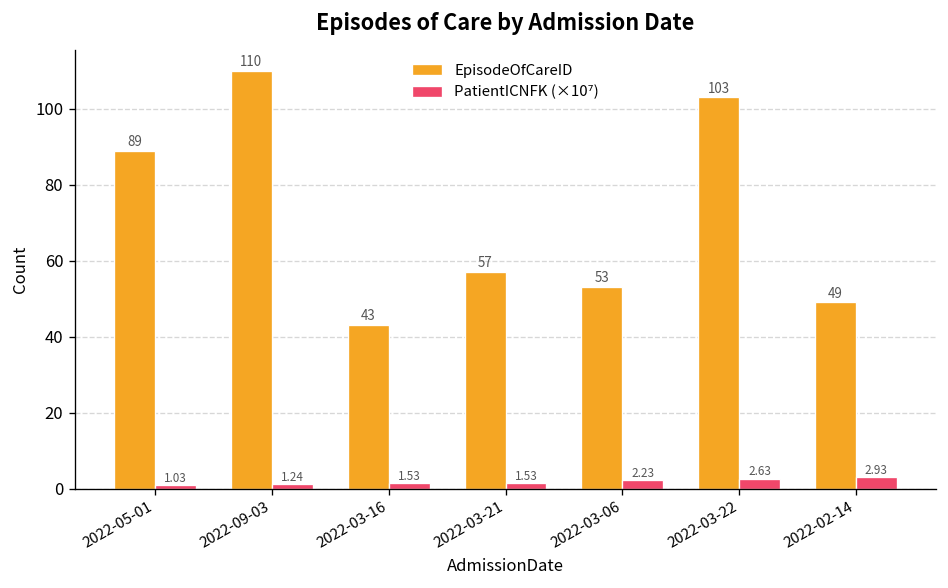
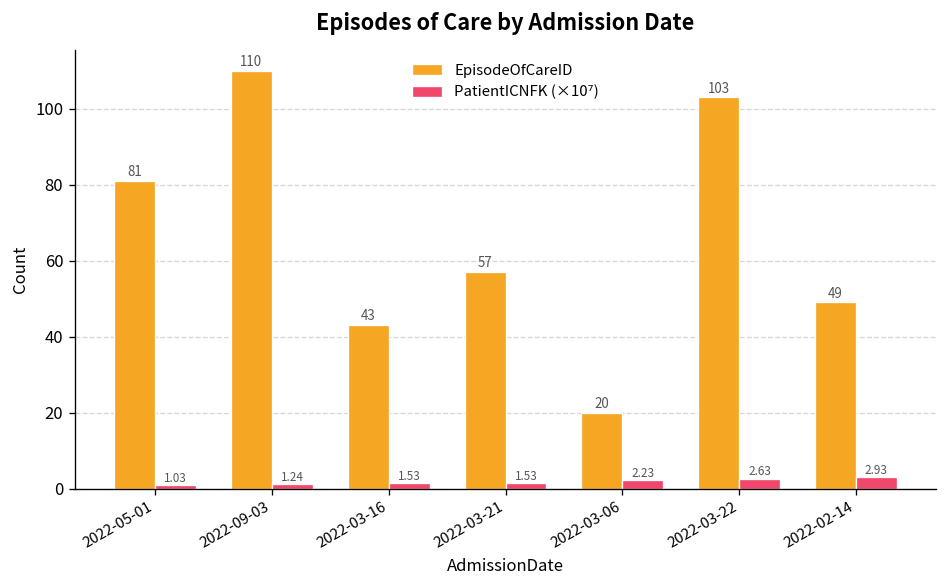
EpisodeOfCareID, 2022-05-01: 89 -> 81
EpisodeOfCareID, 2022-03-06: 53 -> 20
